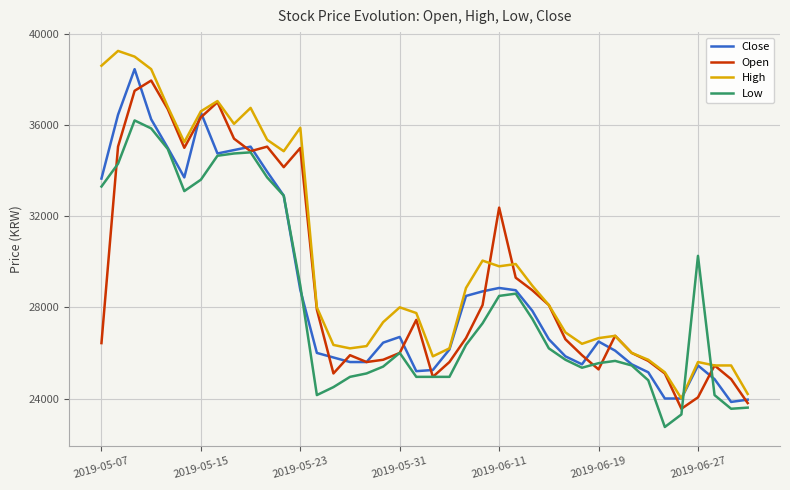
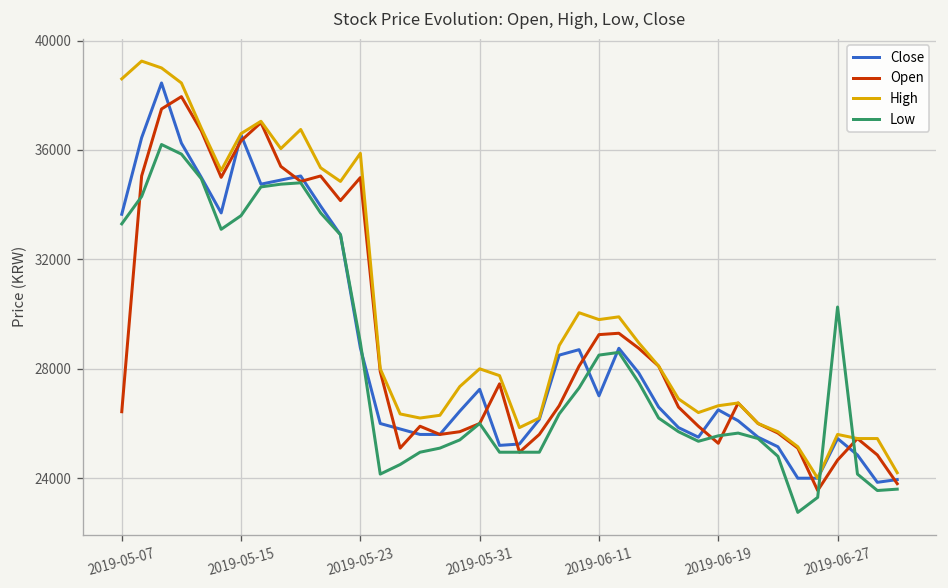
Close, 2019-05-31: 26700 -> 27300
Close, 2019-06-11: 28900 -> 27000
Open, 2019-06-11: 32400 -> 29300
Open, 2019-06-27: 24100 -> 24700
